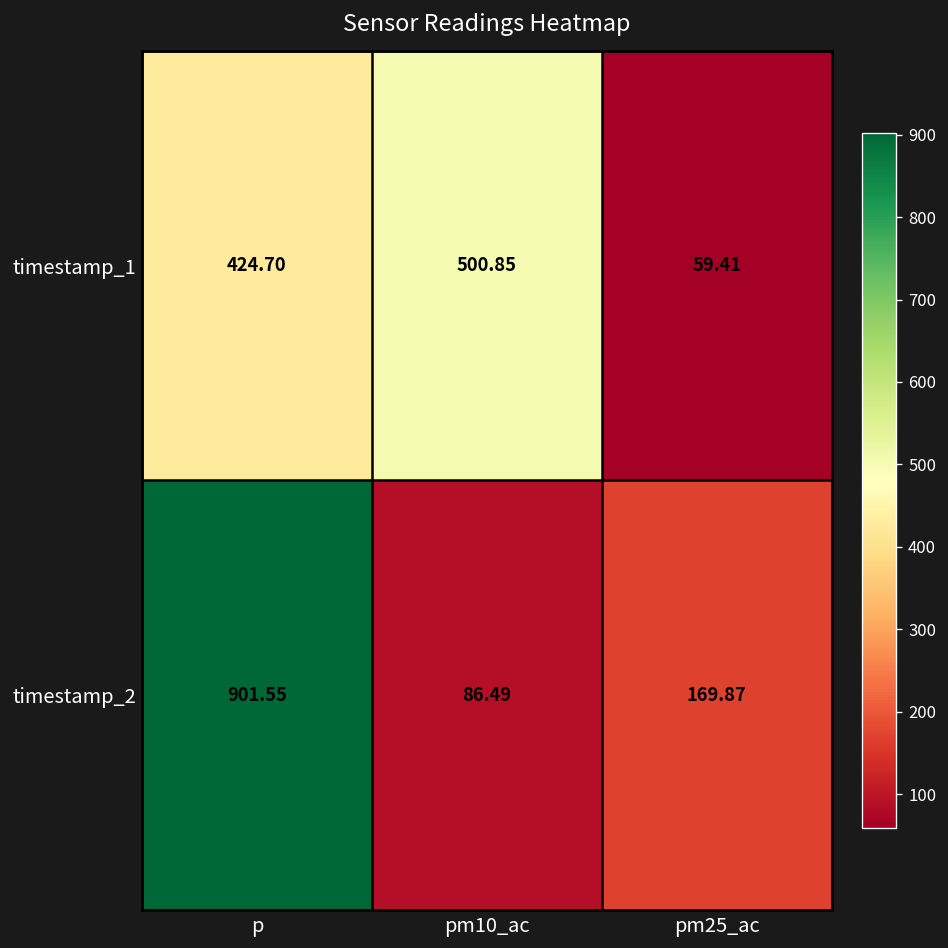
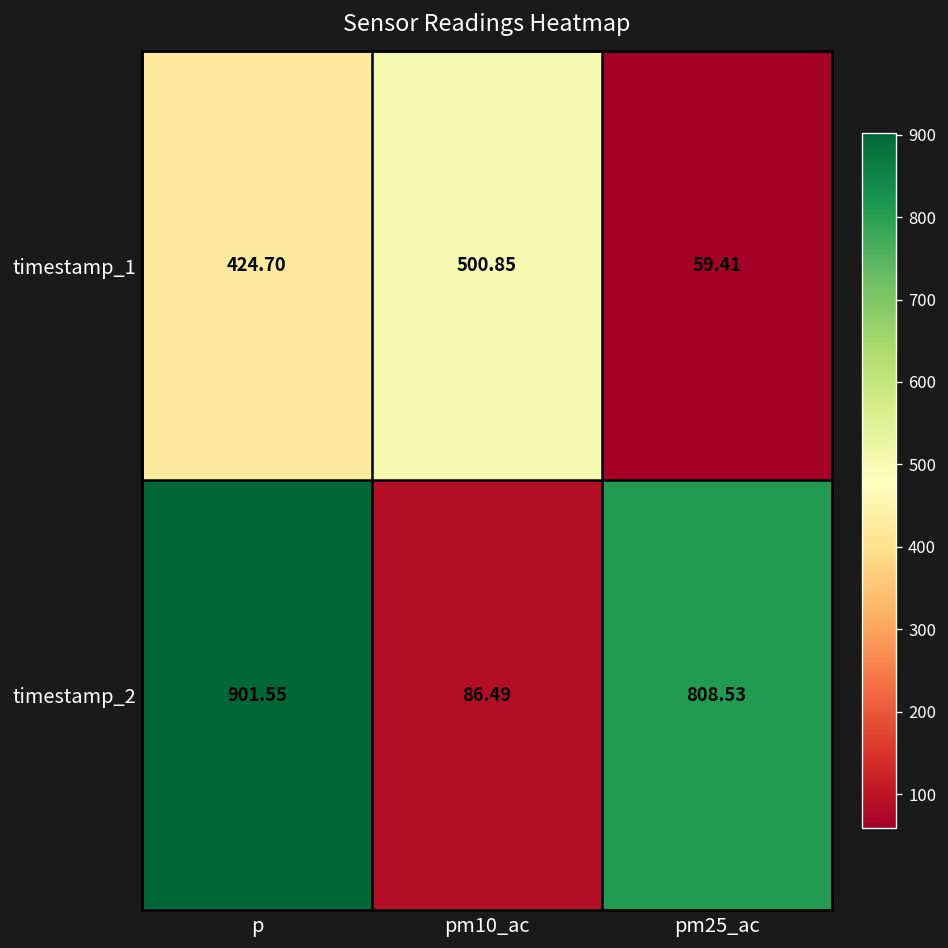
timestamp_2, pm25_ac: 169.87 -> 808.53
